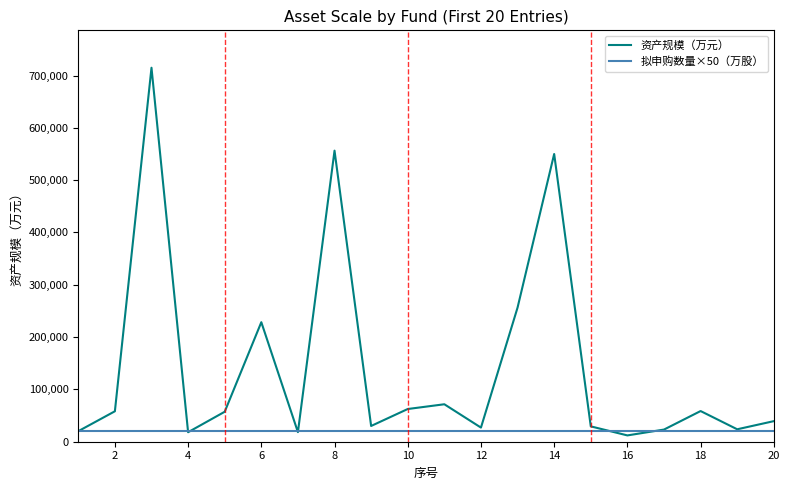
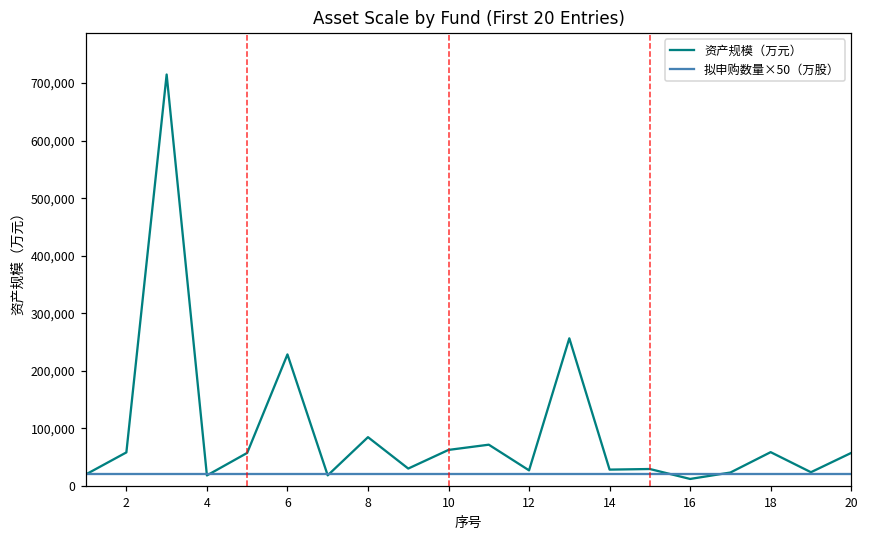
资产规模（万元）, 8: 560,000 -> 80,000
资产规模（万元）, 14: 550,000 -> 30,000
资产规模（万元）, 20: 40,000 -> 60,000
